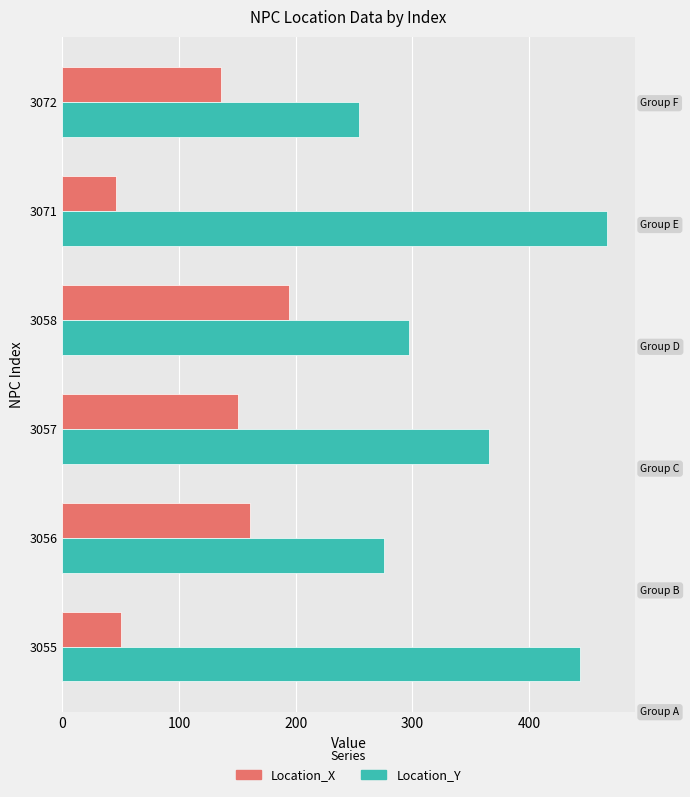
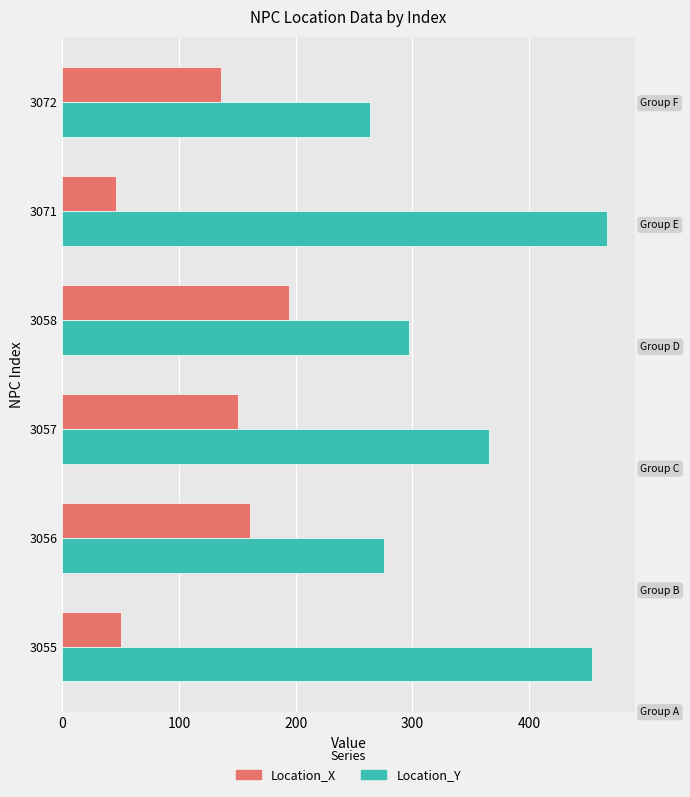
Location_Y, 3072: 254 -> 264
Location_Y, 3055: 444 -> 454
